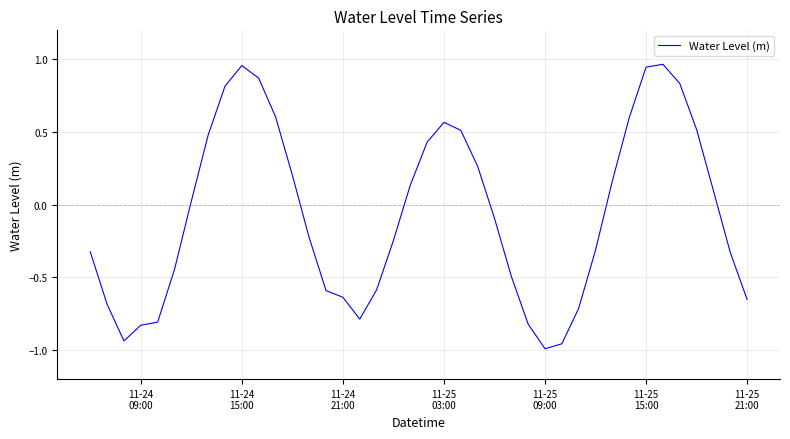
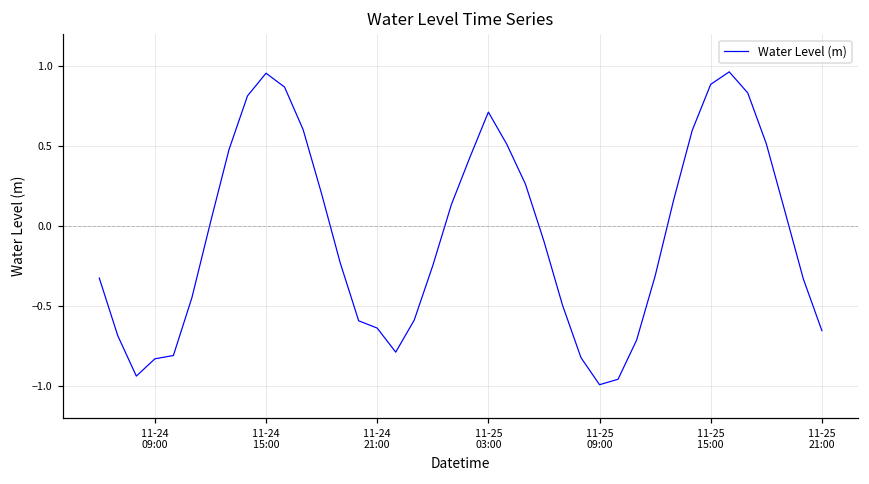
11-25 03:00: 0.57 -> 0.71
11-25 15:00: 0.95 -> 0.89
